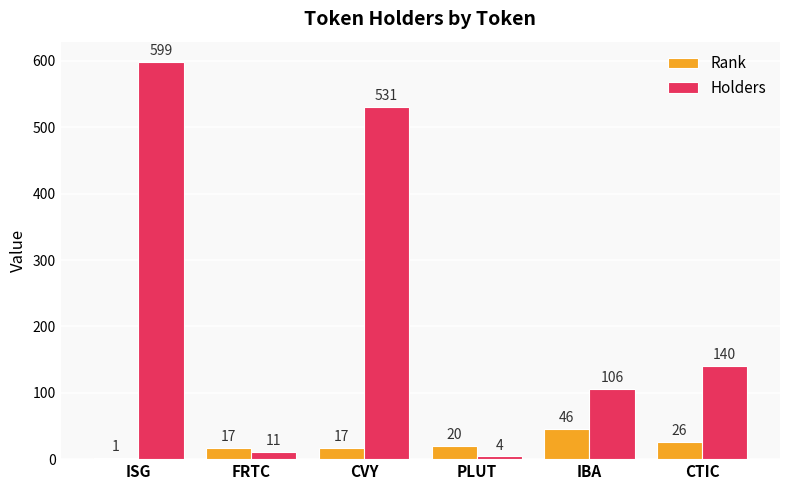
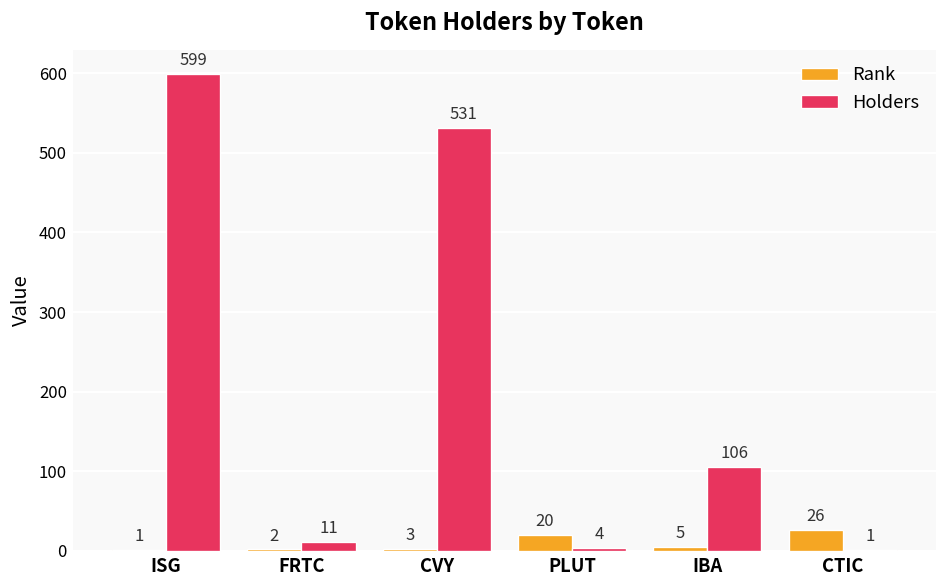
Rank, FRTC: 17 -> 2
Rank, CVY: 17 -> 3
Rank, IBA: 46 -> 5
Holders, CTIC: 140 -> 1
